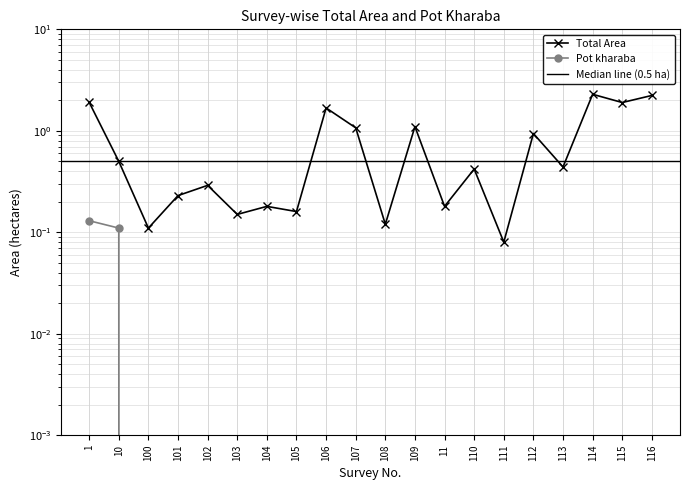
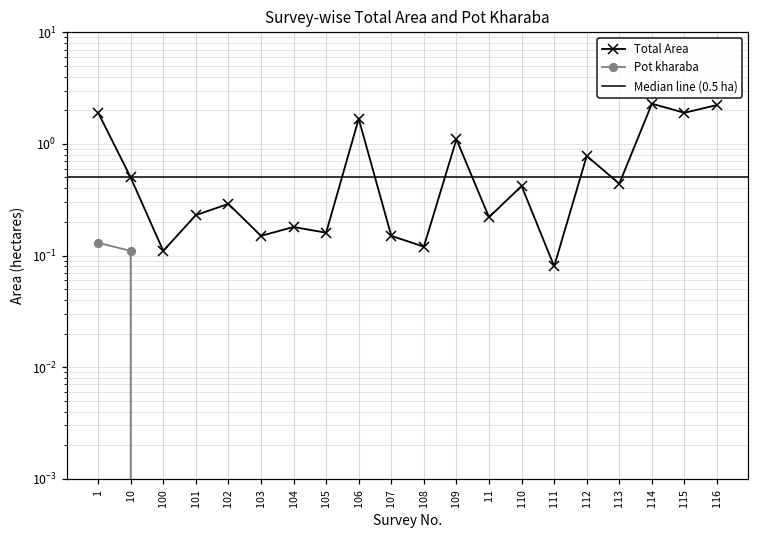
Total Area, 107: 1.1 -> 0.15
Total Area, 11: 0.18 -> 0.22
Total Area, 112: 0.9 -> 0.8
